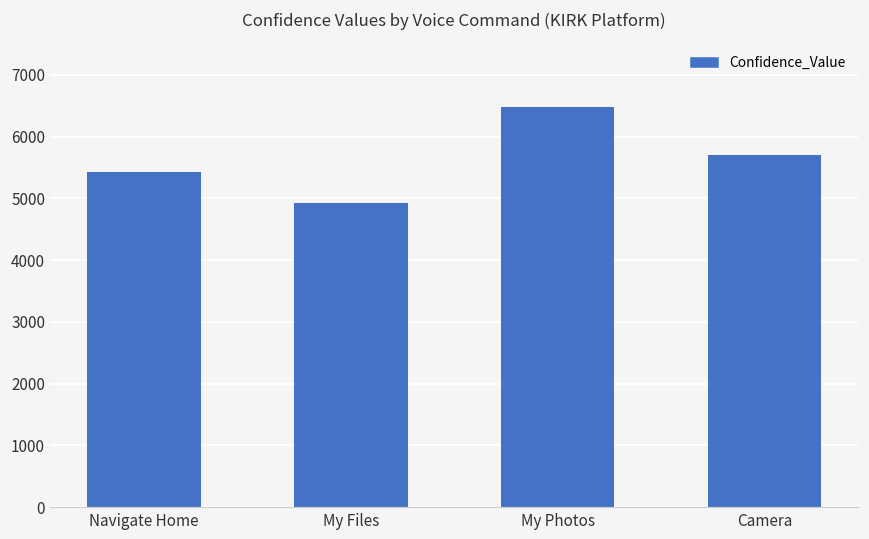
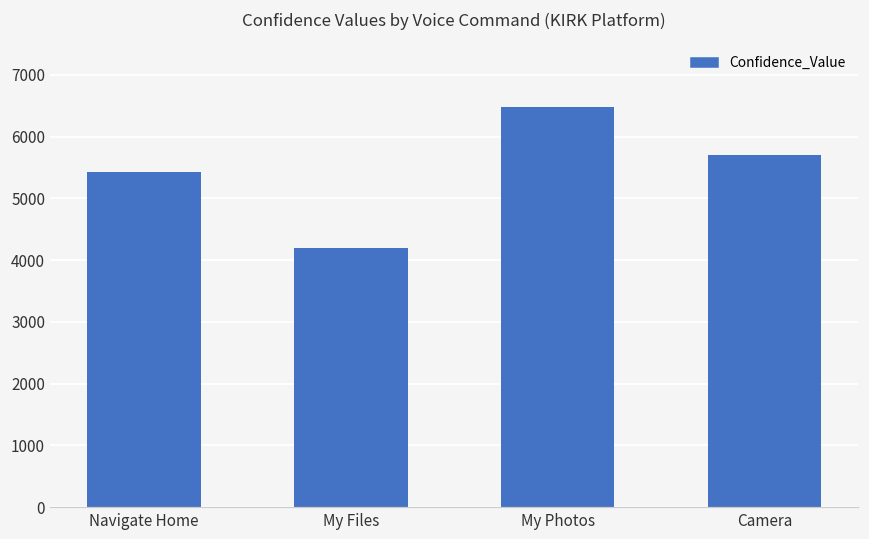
My Files: 4900 -> 4200
